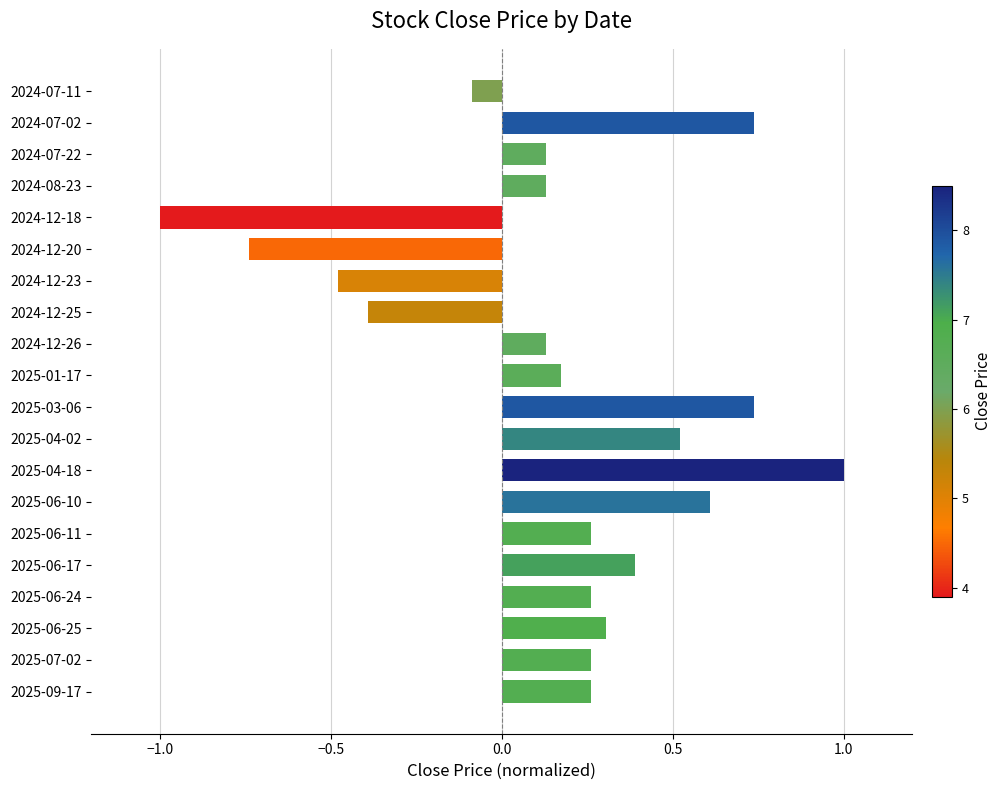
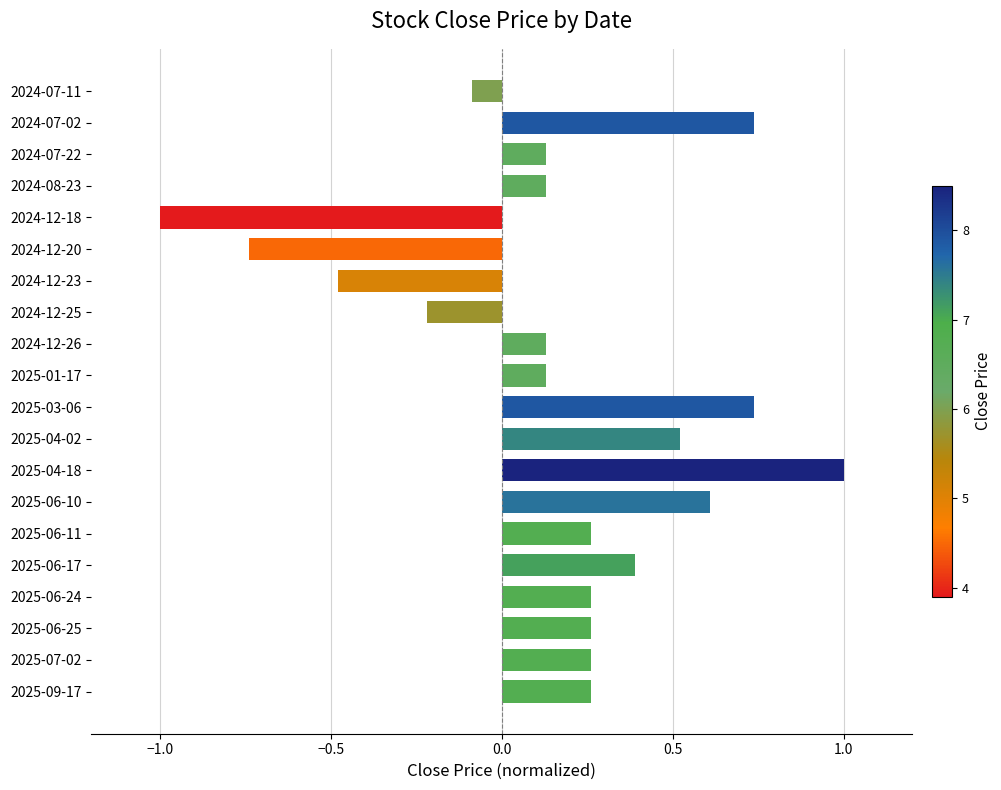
2024-12-25: -0.39 -> -0.22
2025-01-17: 0.17 -> 0.13
2025-06-25: 0.30 -> 0.26
